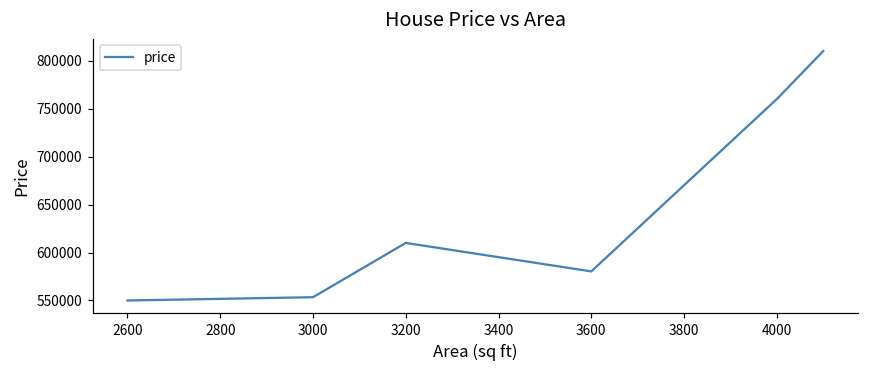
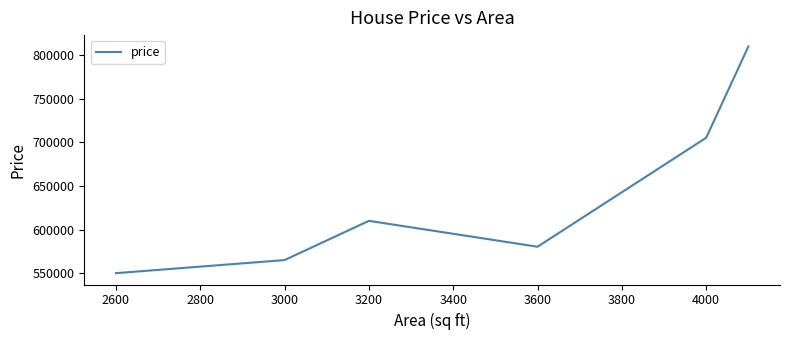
3000: 550000 -> 570000
4000: 760000 -> 710000
